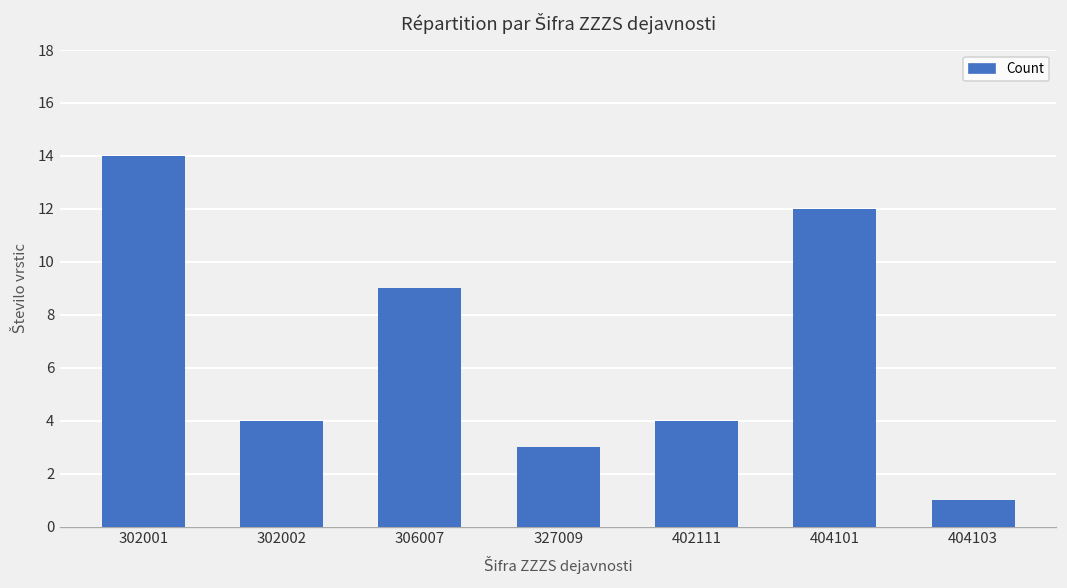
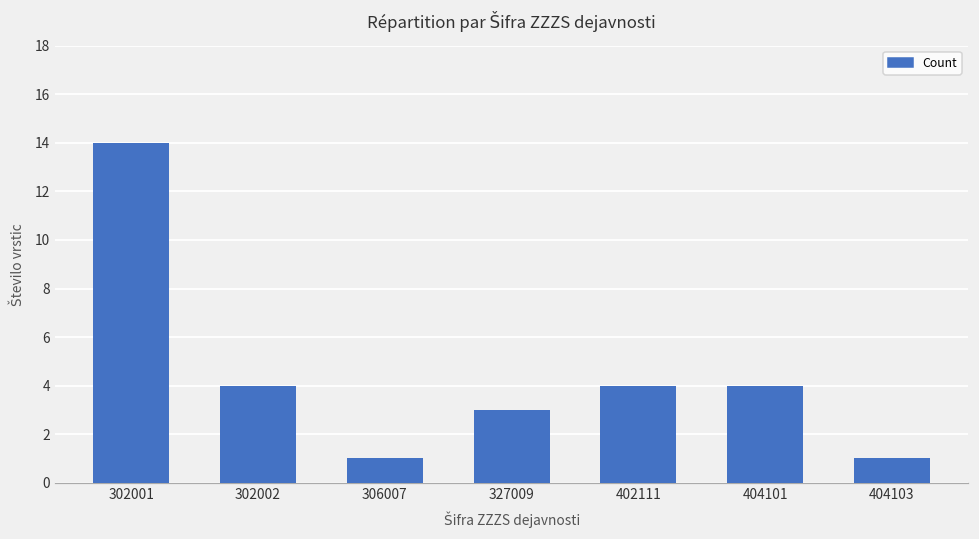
306007: 9 -> 1
404101: 12 -> 4
